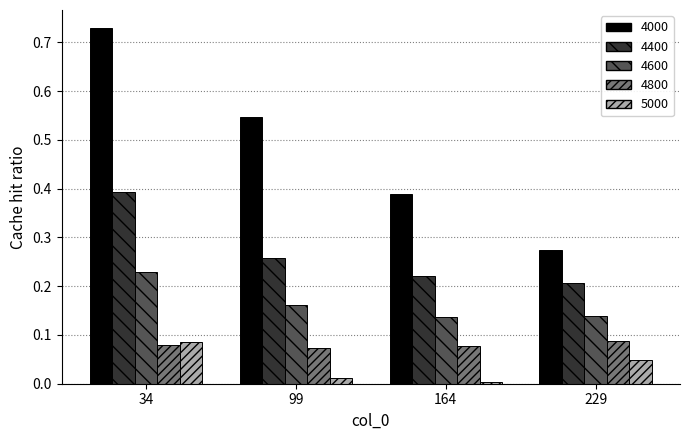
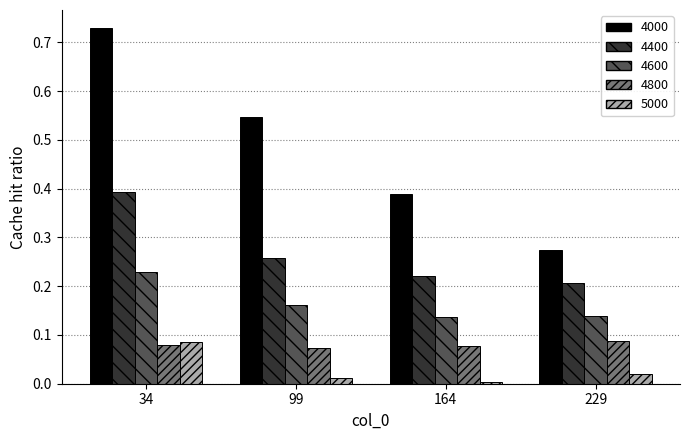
5000, 229: 0.05 -> 0.02
